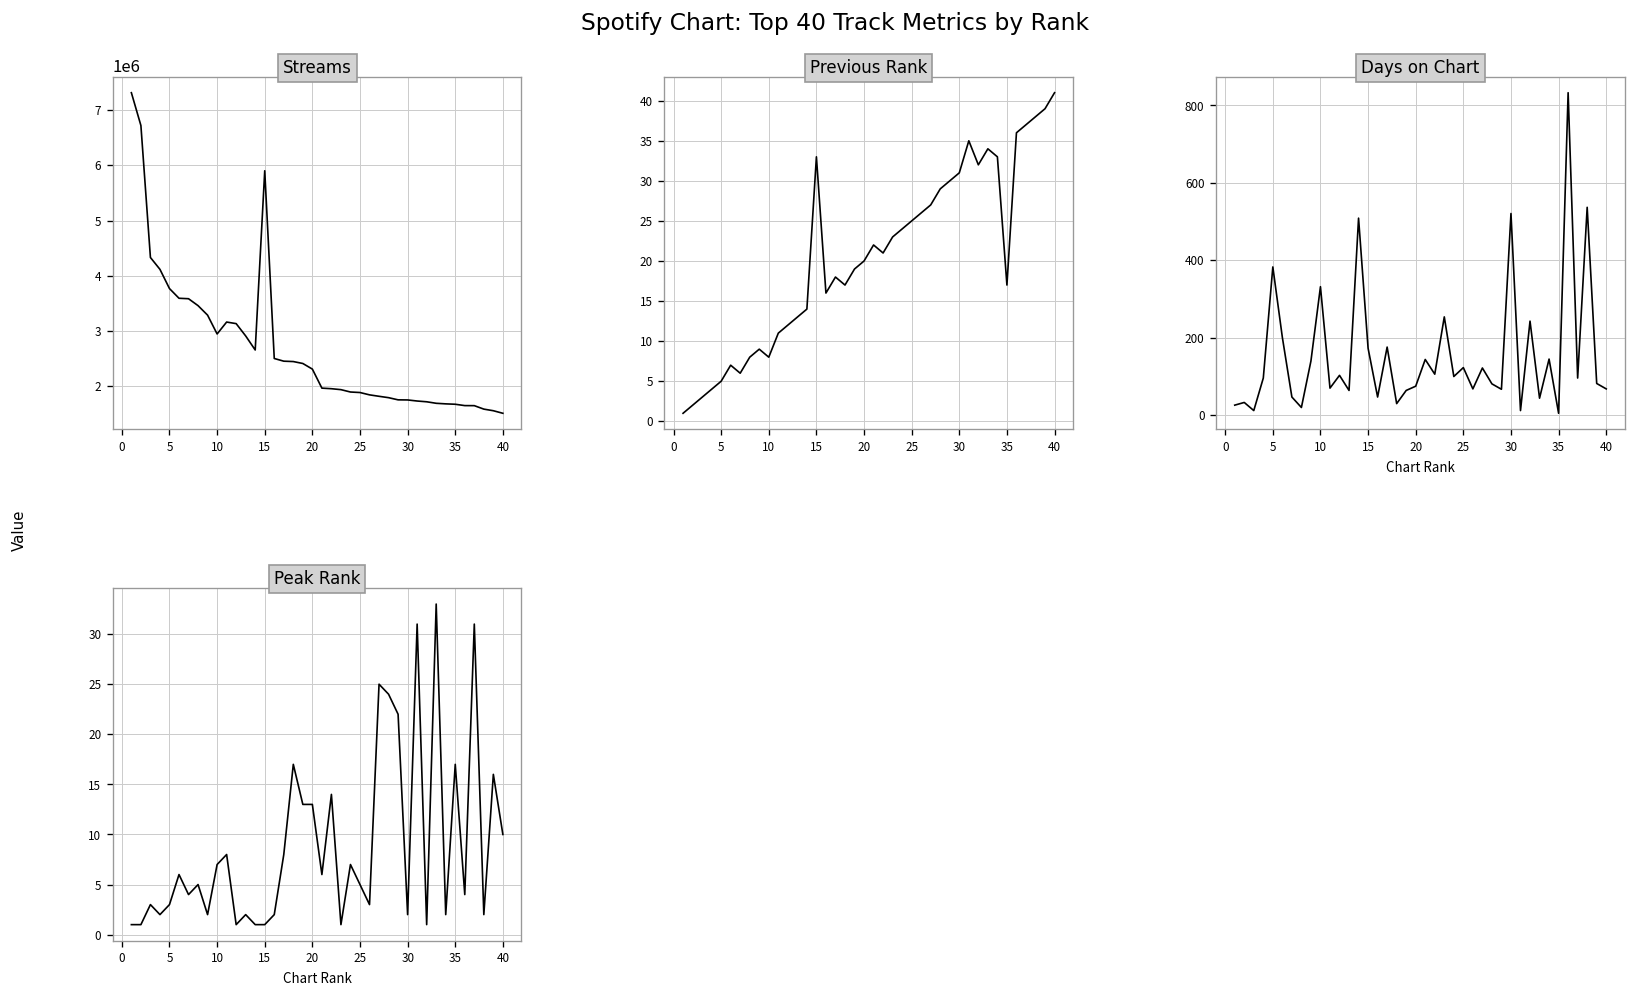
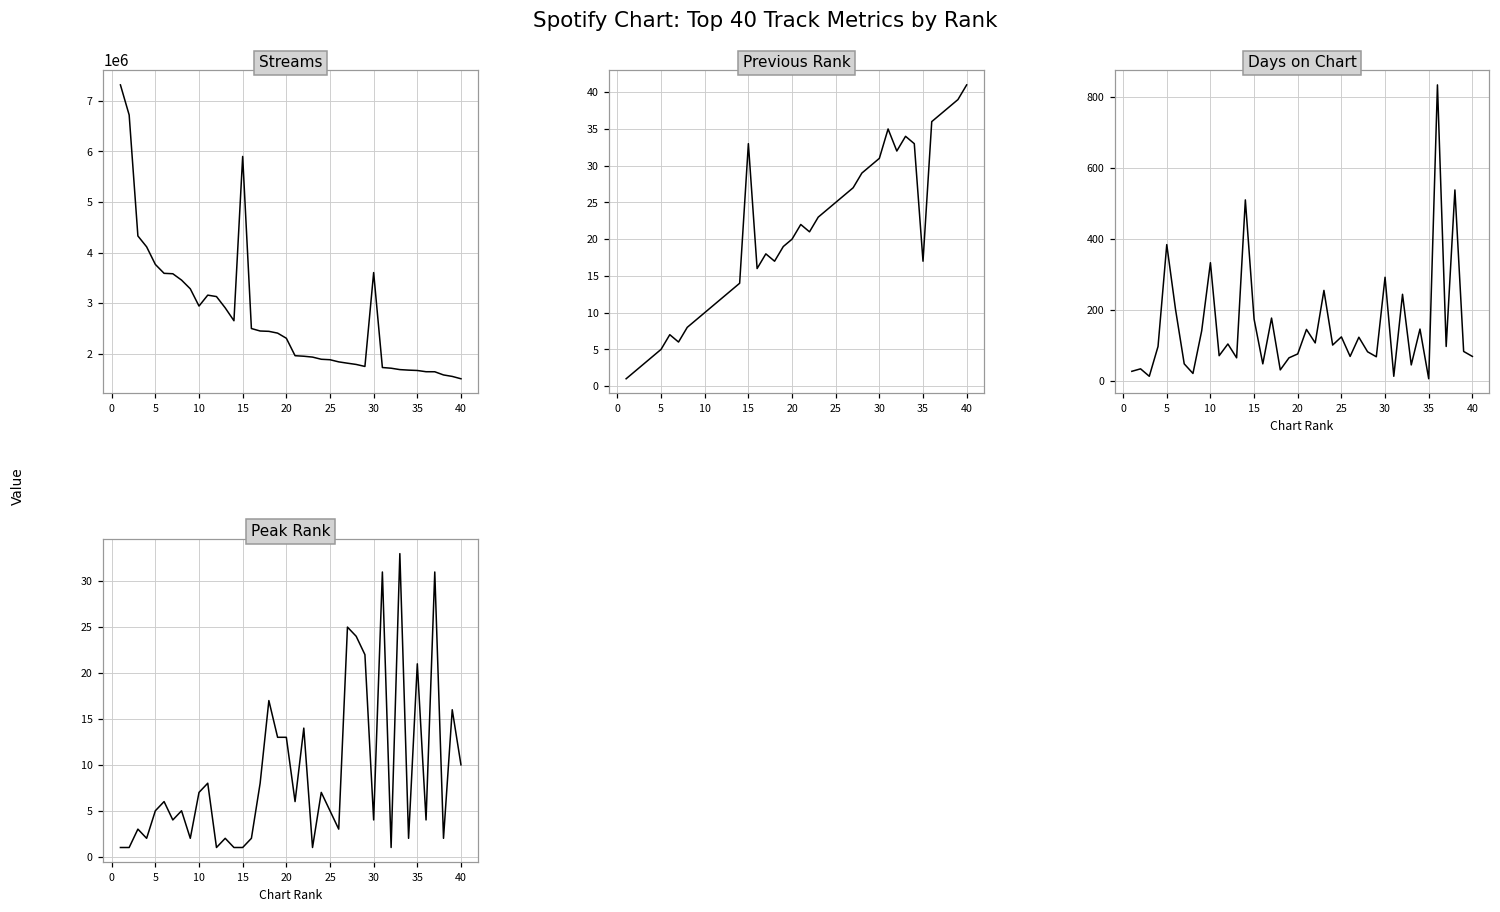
Streams, 30: 1700000 -> 3600000
Previous Rank, 10: 8 -> 10
Days on Chart, 30: 520 -> 290
Peak Rank, 5: 3 -> 5
Peak Rank, 30: 2 -> 4
Peak Rank, 35: 17 -> 21
